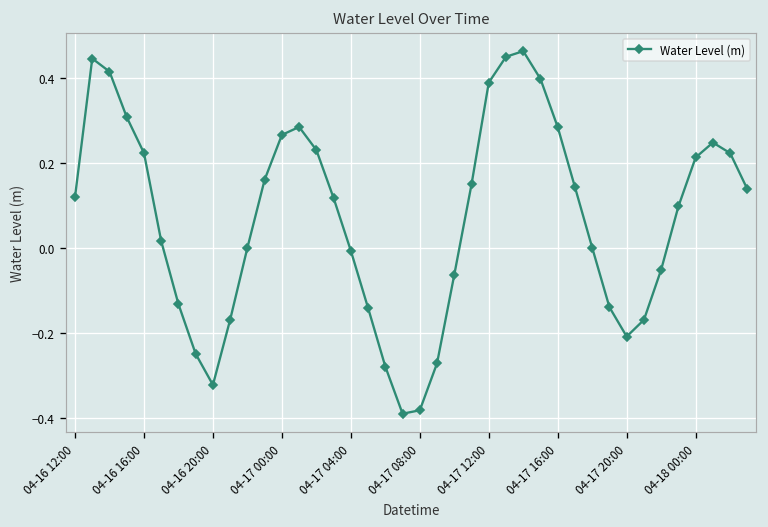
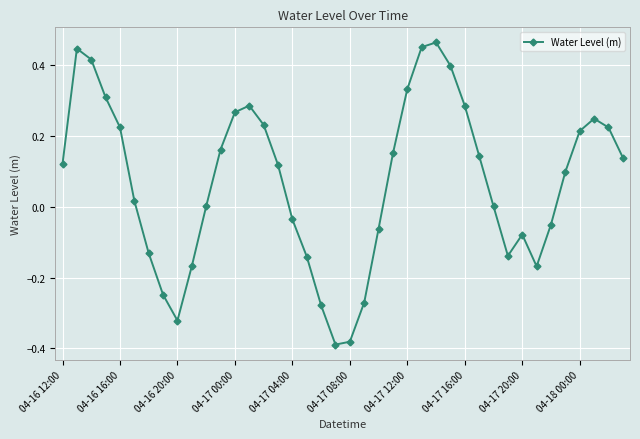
04-17 04:00: -0.01 -> -0.04
04-17 12:00: 0.39 -> 0.33
04-17 20:00: -0.21 -> -0.08
